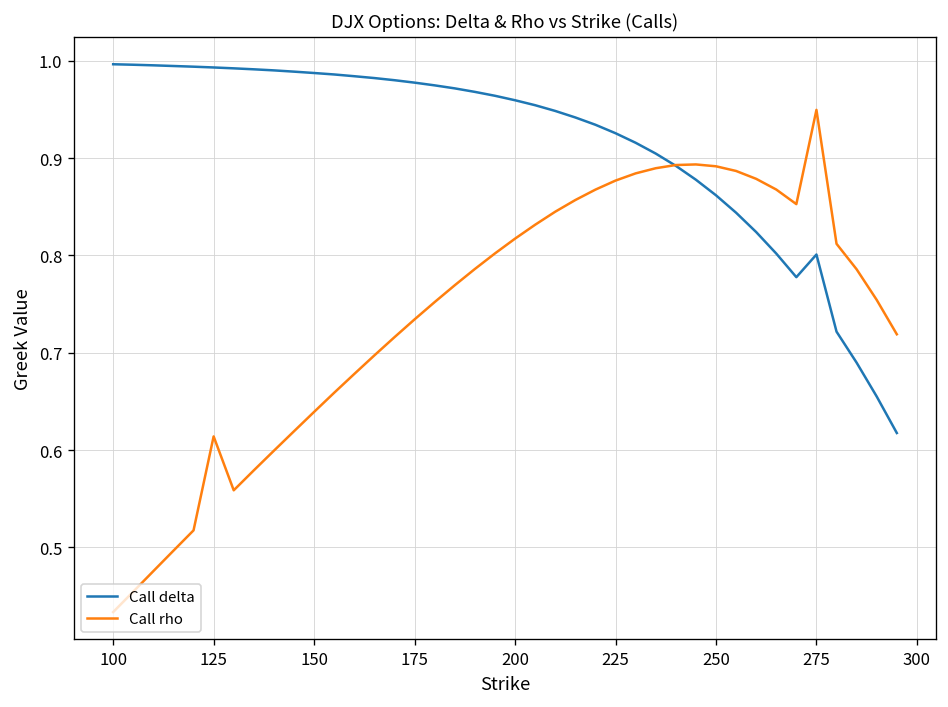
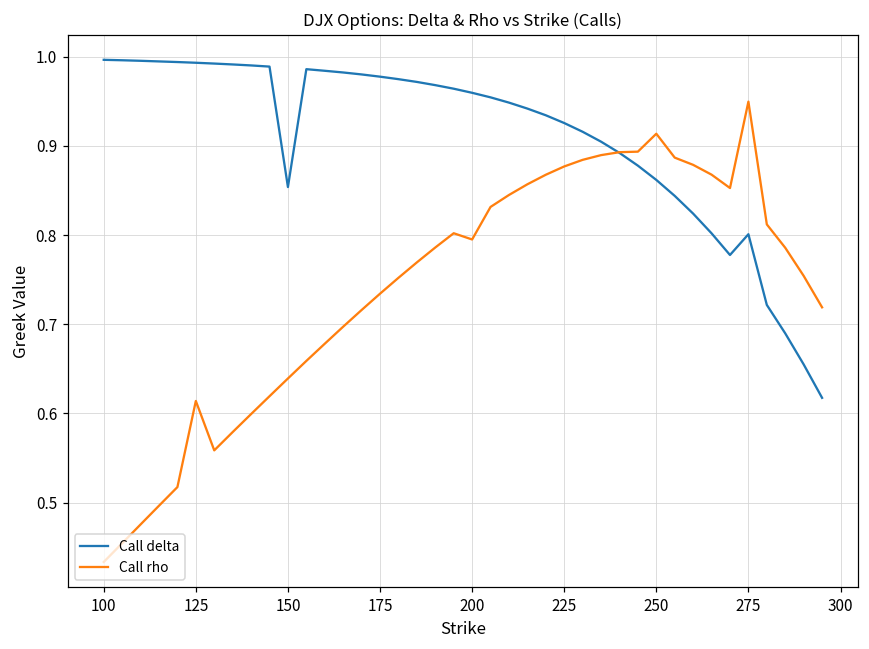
Call delta, 150: 0.99 -> 0.85
Call rho, 200: 0.82 -> 0.80
Call rho, 250: 0.89 -> 0.91
